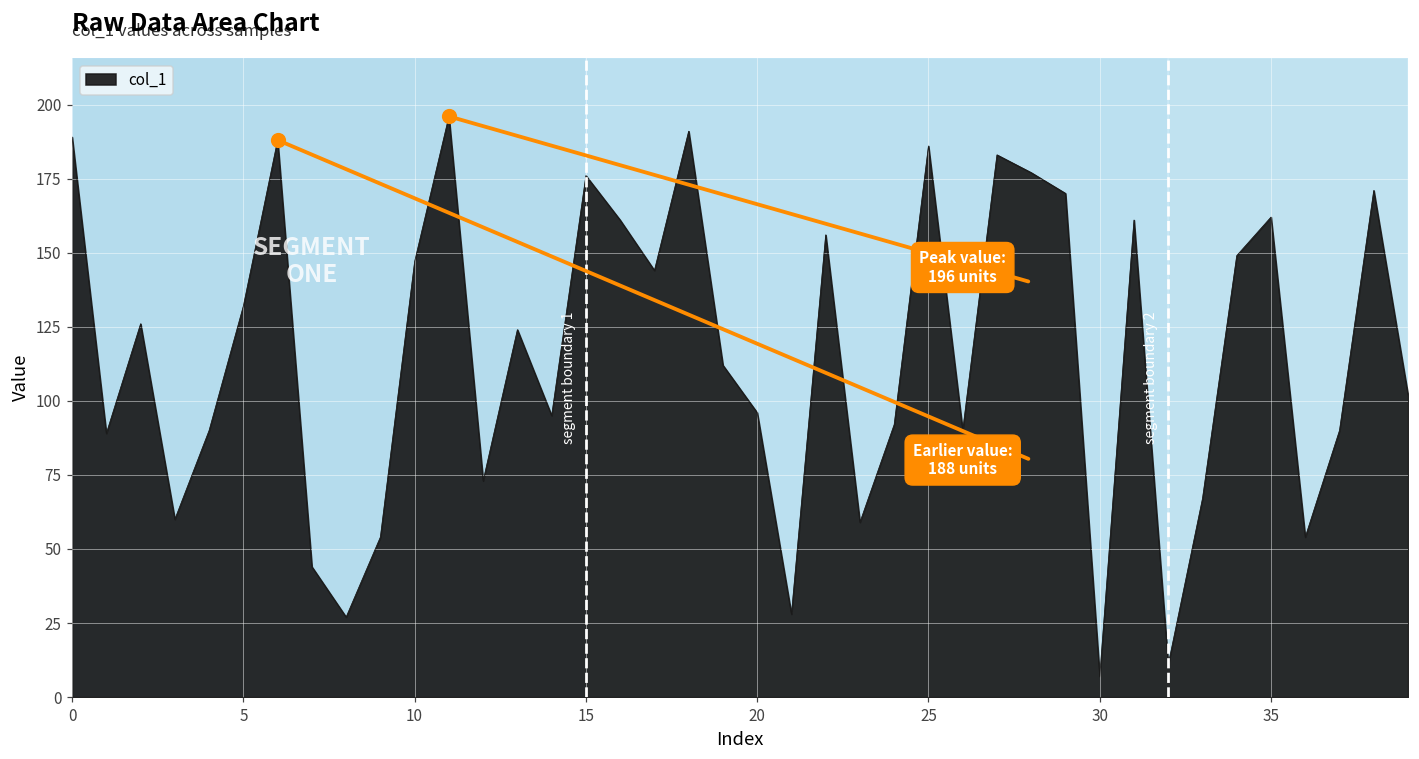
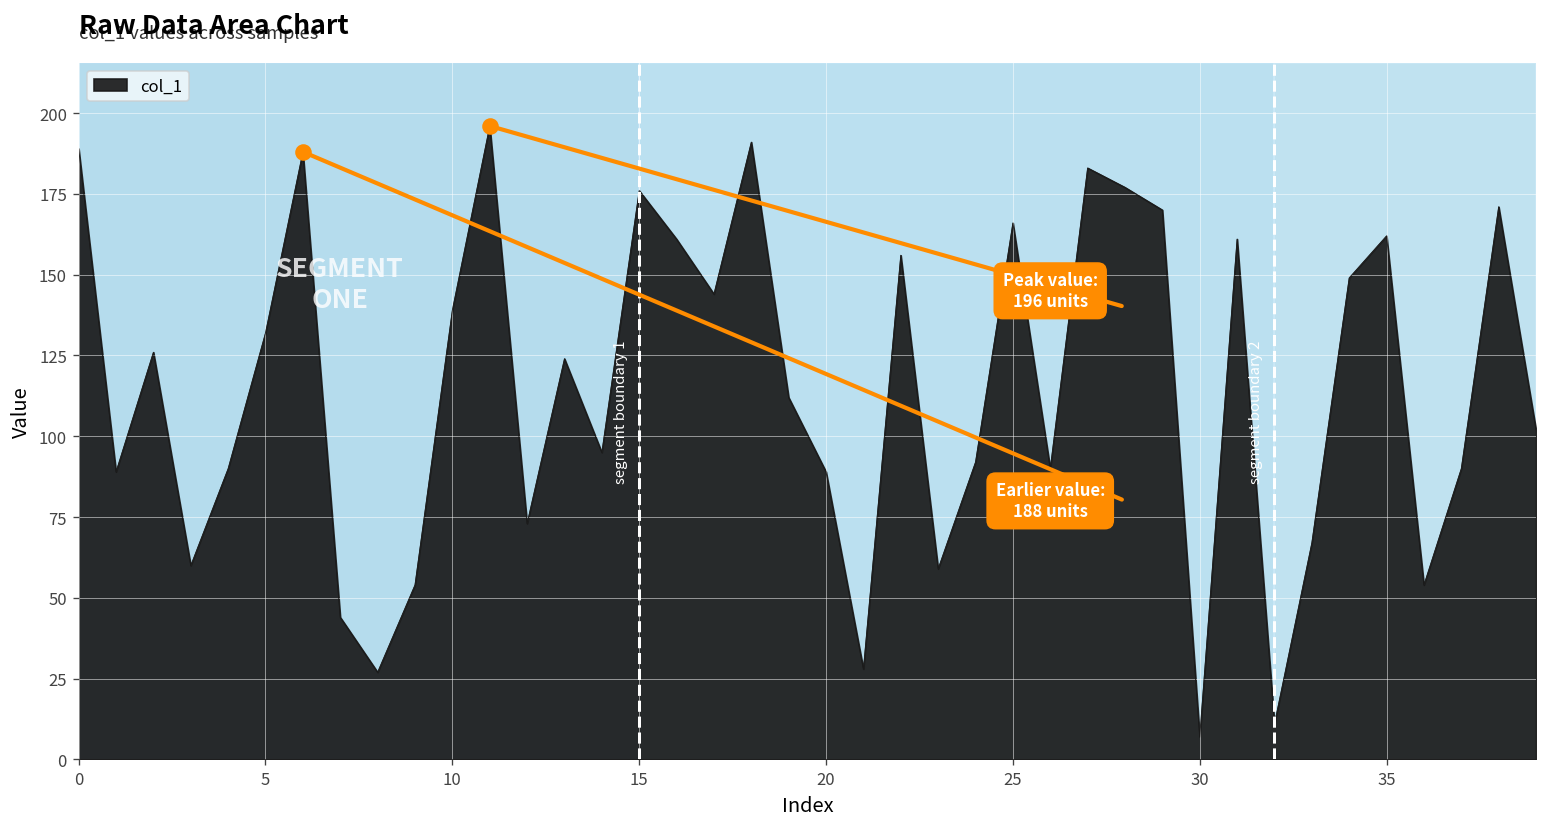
col_1, 10: 147 -> 139
col_1, 20: 96 -> 89
col_1, 25: 186 -> 166
